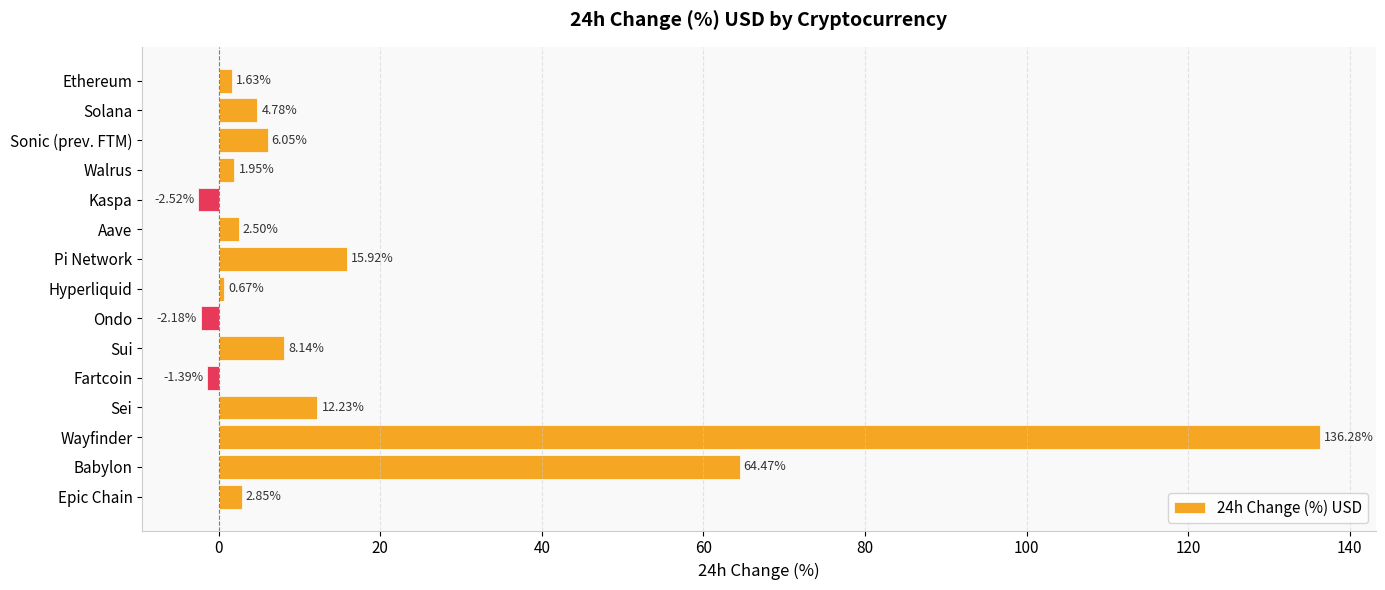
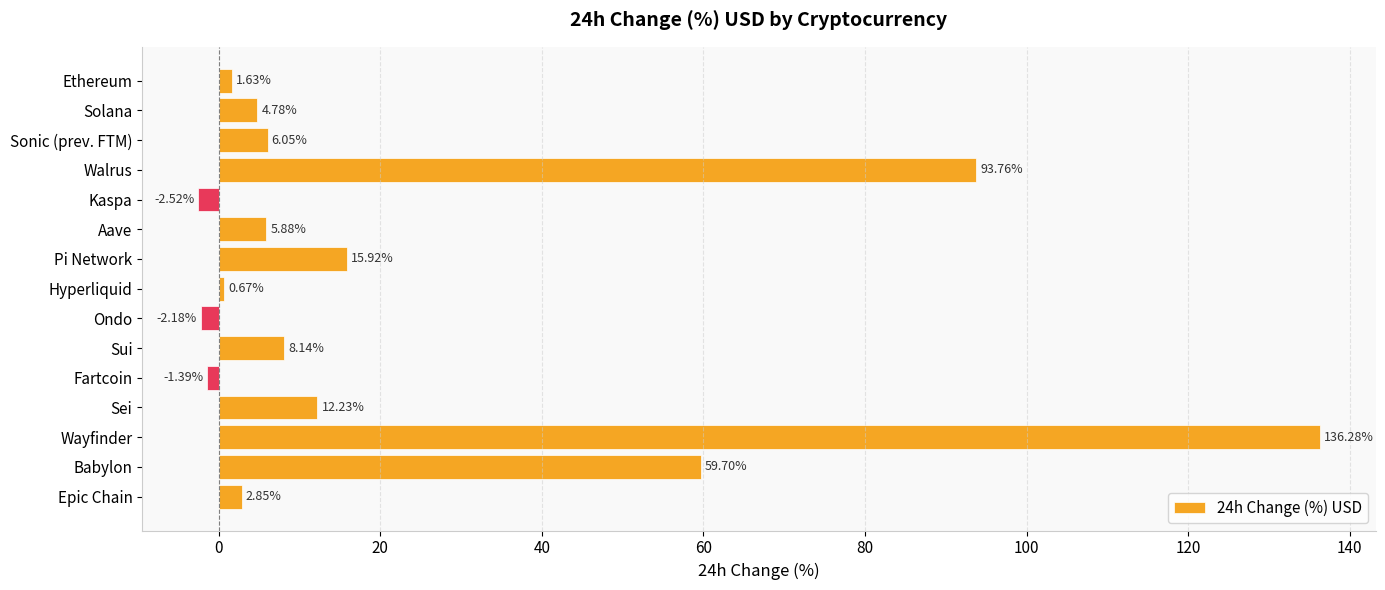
Walrus: 1.95% -> 93.76%
Aave: 2.50% -> 5.88%
Babylon: 64.47% -> 59.70%
